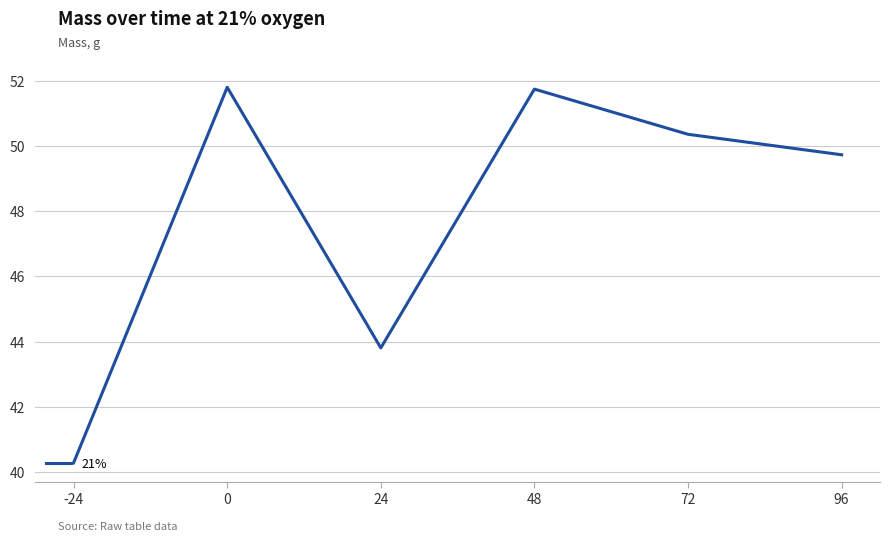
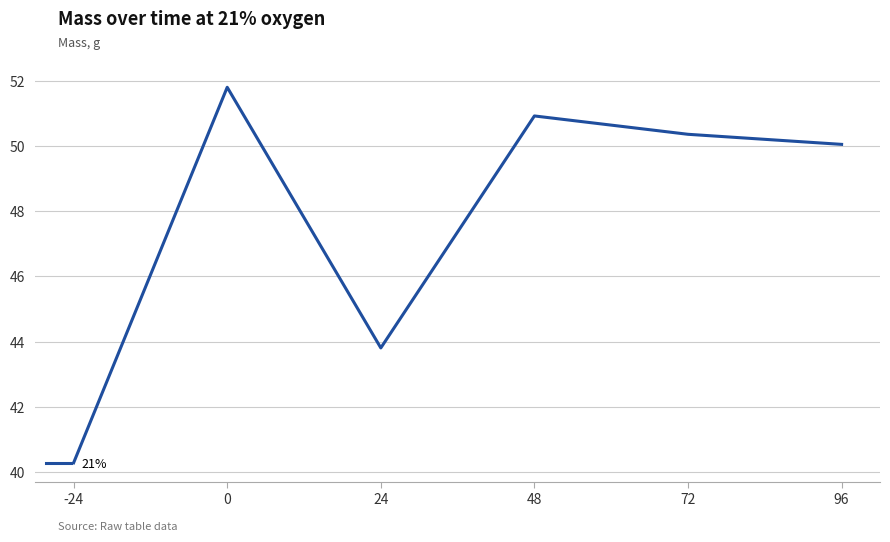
48: 51.7 -> 50.9
96: 49.7 -> 50.1
